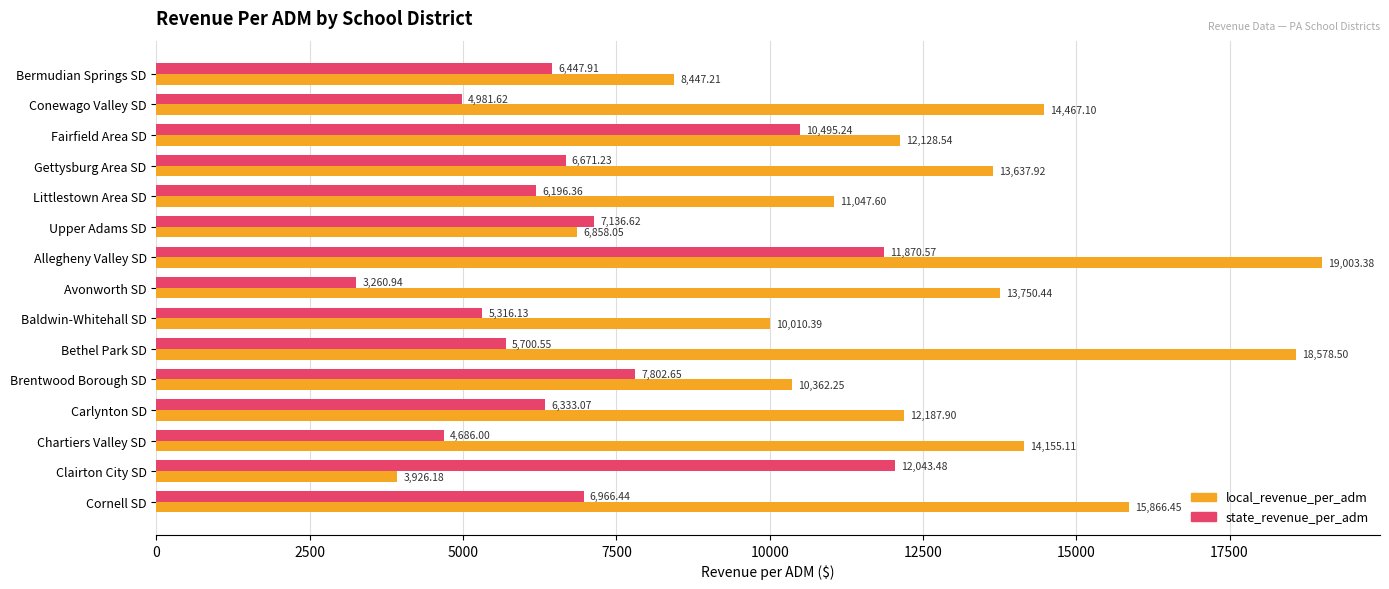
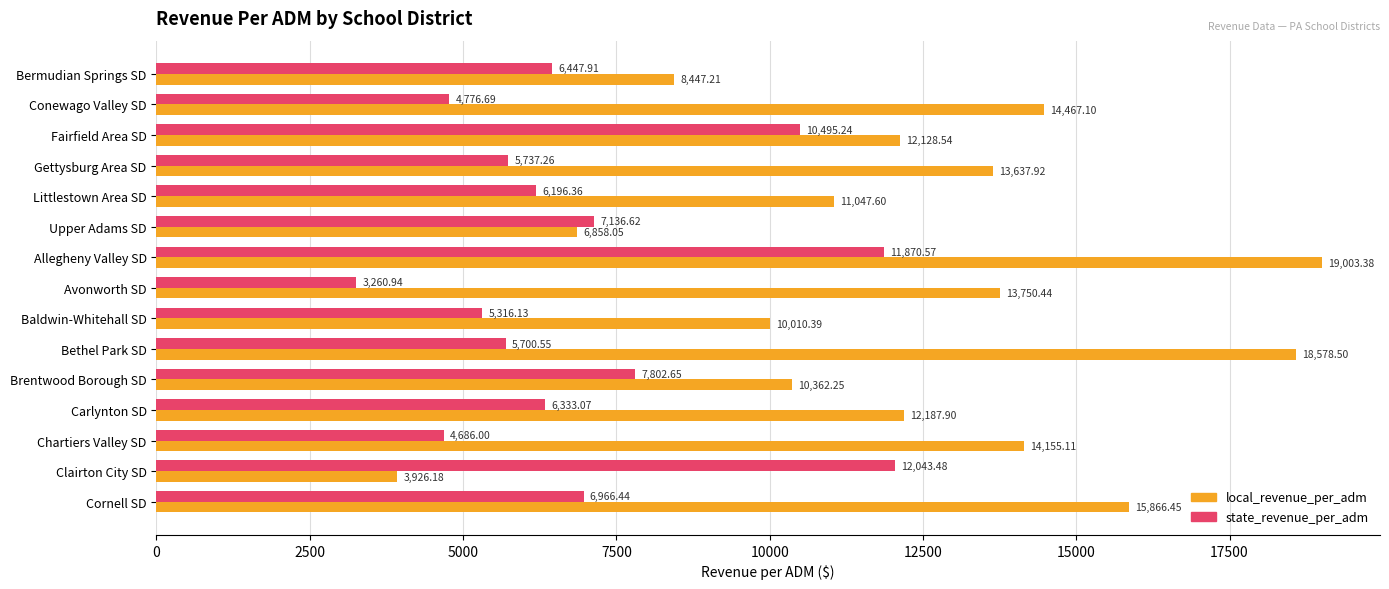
state_revenue_per_adm, Conewago Valley SD: 4,981.62 -> 4,776.69
state_revenue_per_adm, Gettysburg Area SD: 6,671.23 -> 5,737.26
